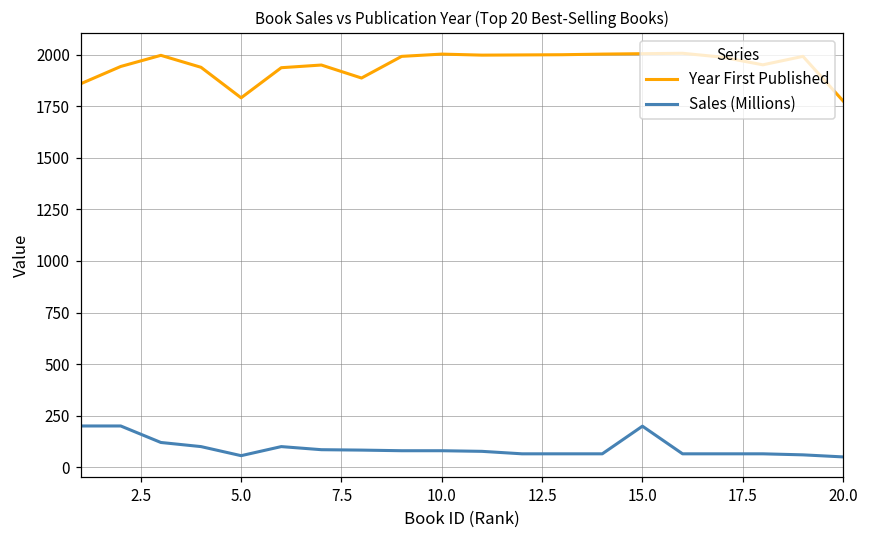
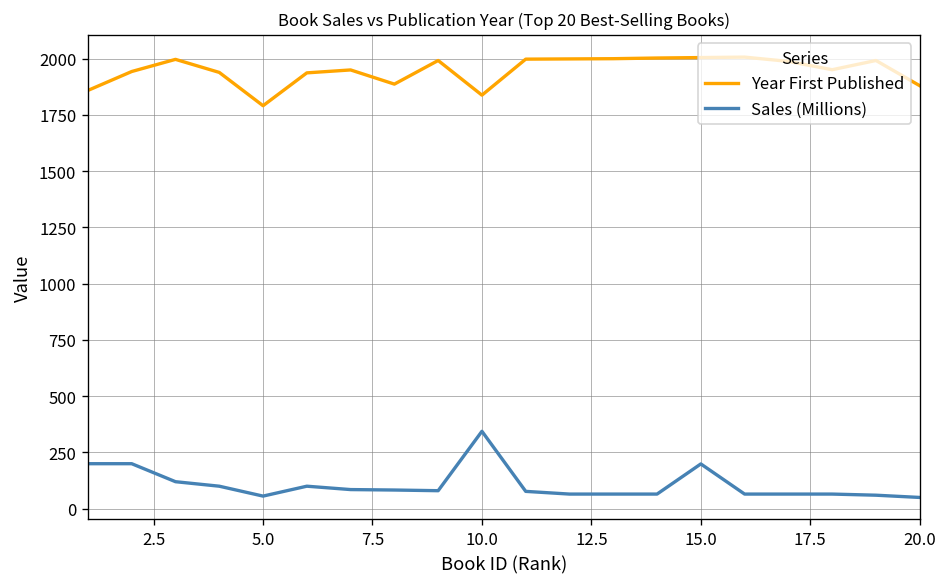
Year First Published, 10.0: 2000 -> 1840
Sales (Millions), 10.0: 80 -> 340
Year First Published, 20.0: 1780 -> 1880
